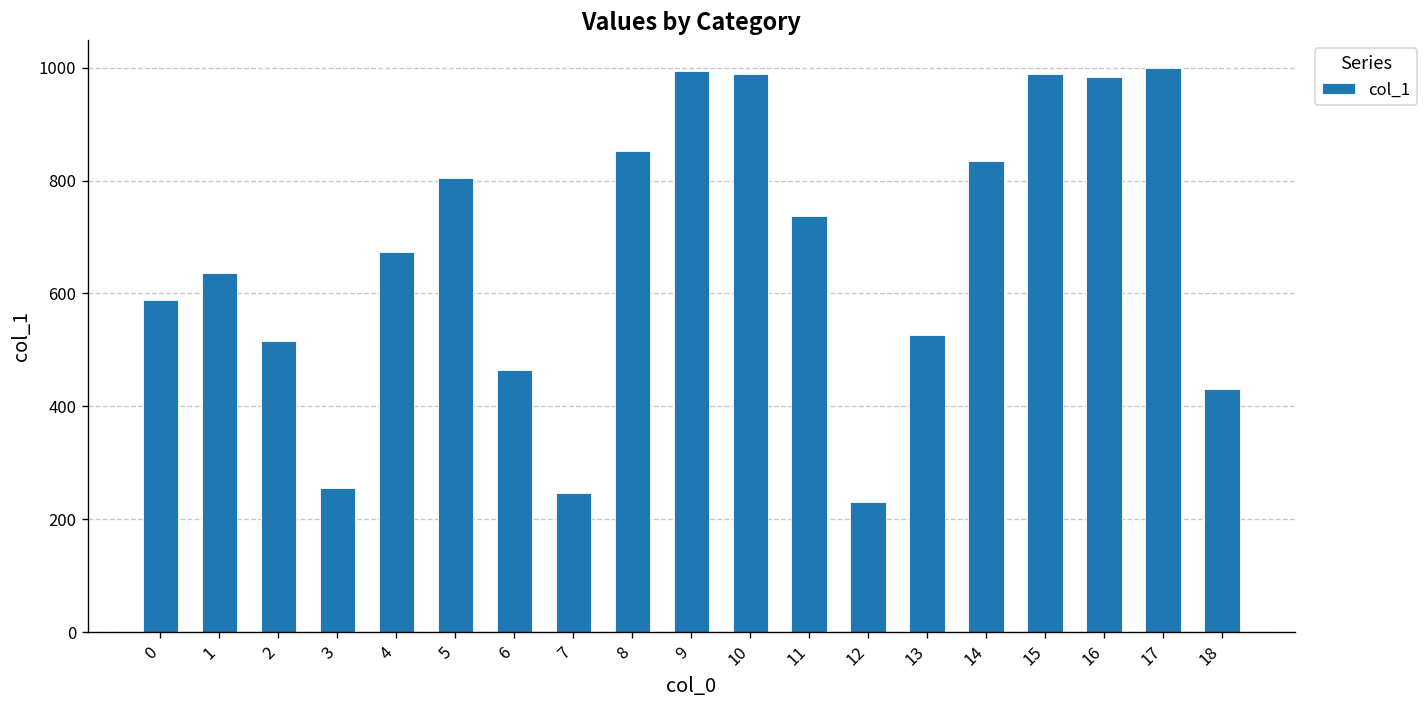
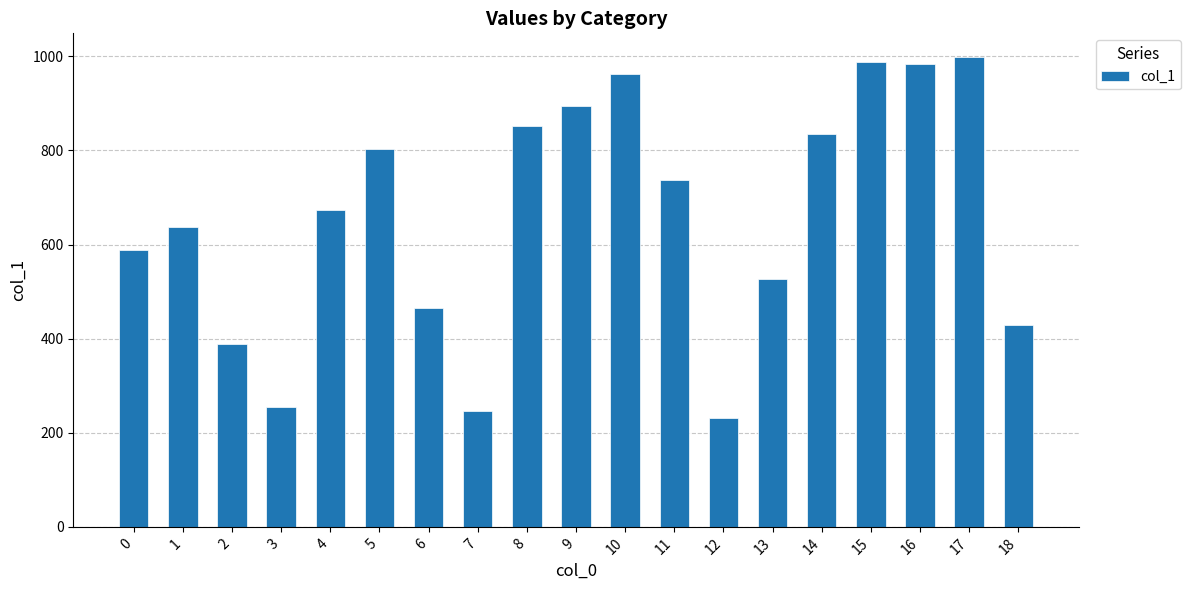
2: 520 -> 390
9: 990 -> 900
10: 990 -> 960
